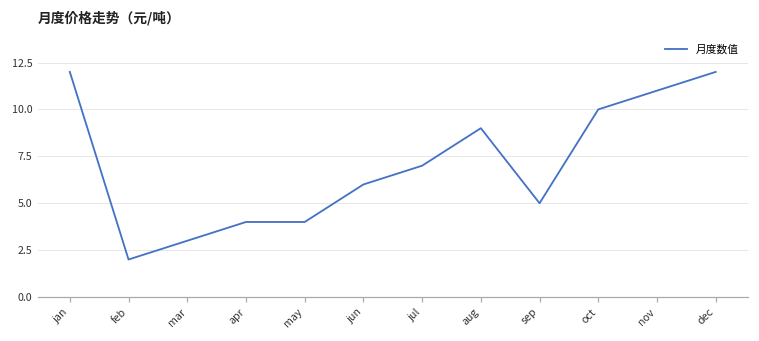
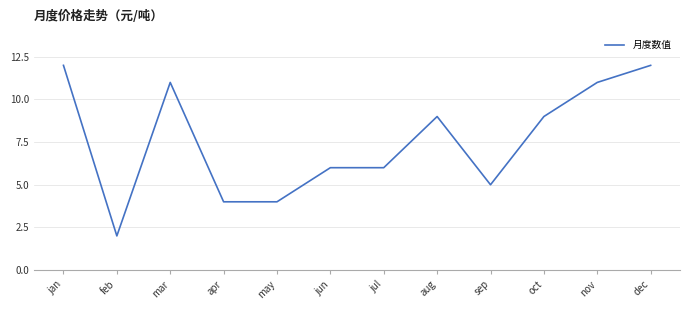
mar: 3 -> 11
jul: 7 -> 6
oct: 10 -> 9
